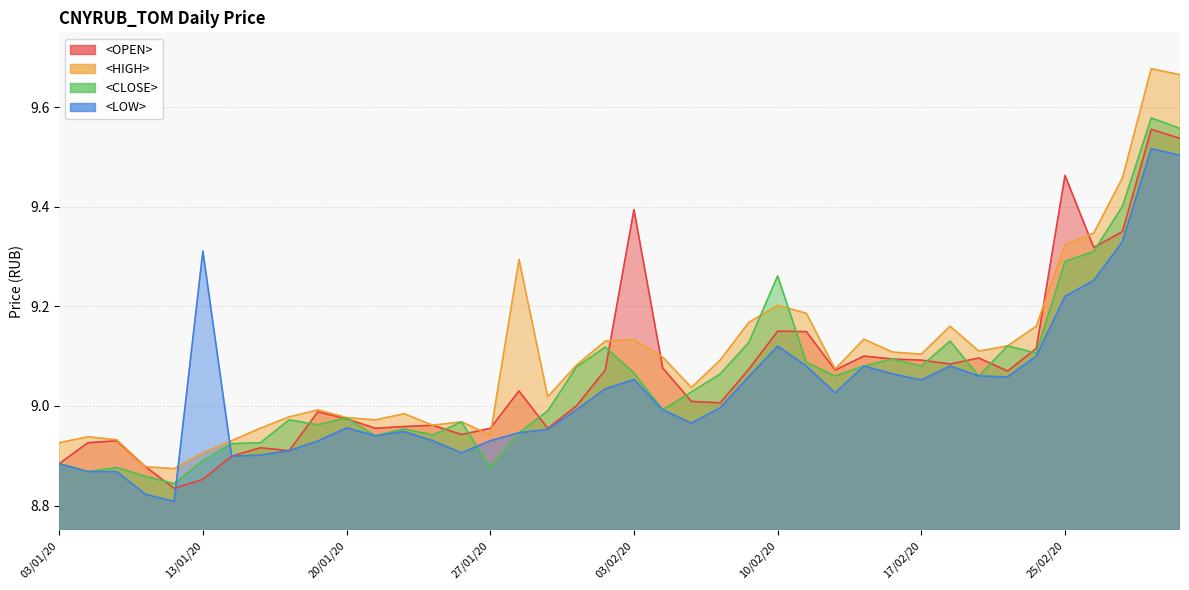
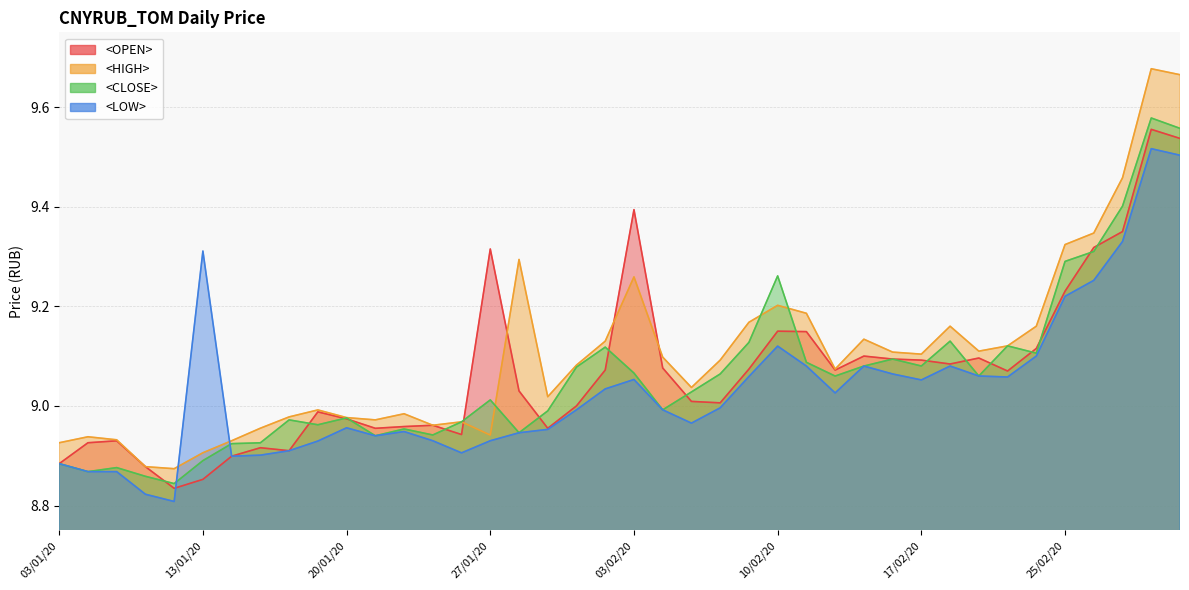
<OPEN>, 27/01/20: 8.96 -> 9.32
<CLOSE>, 27/01/20: 8.88 -> 9.01
<HIGH>, 03/02/20: 9.13 -> 9.26
<OPEN>, 25/02/20: 9.46 -> 9.23
